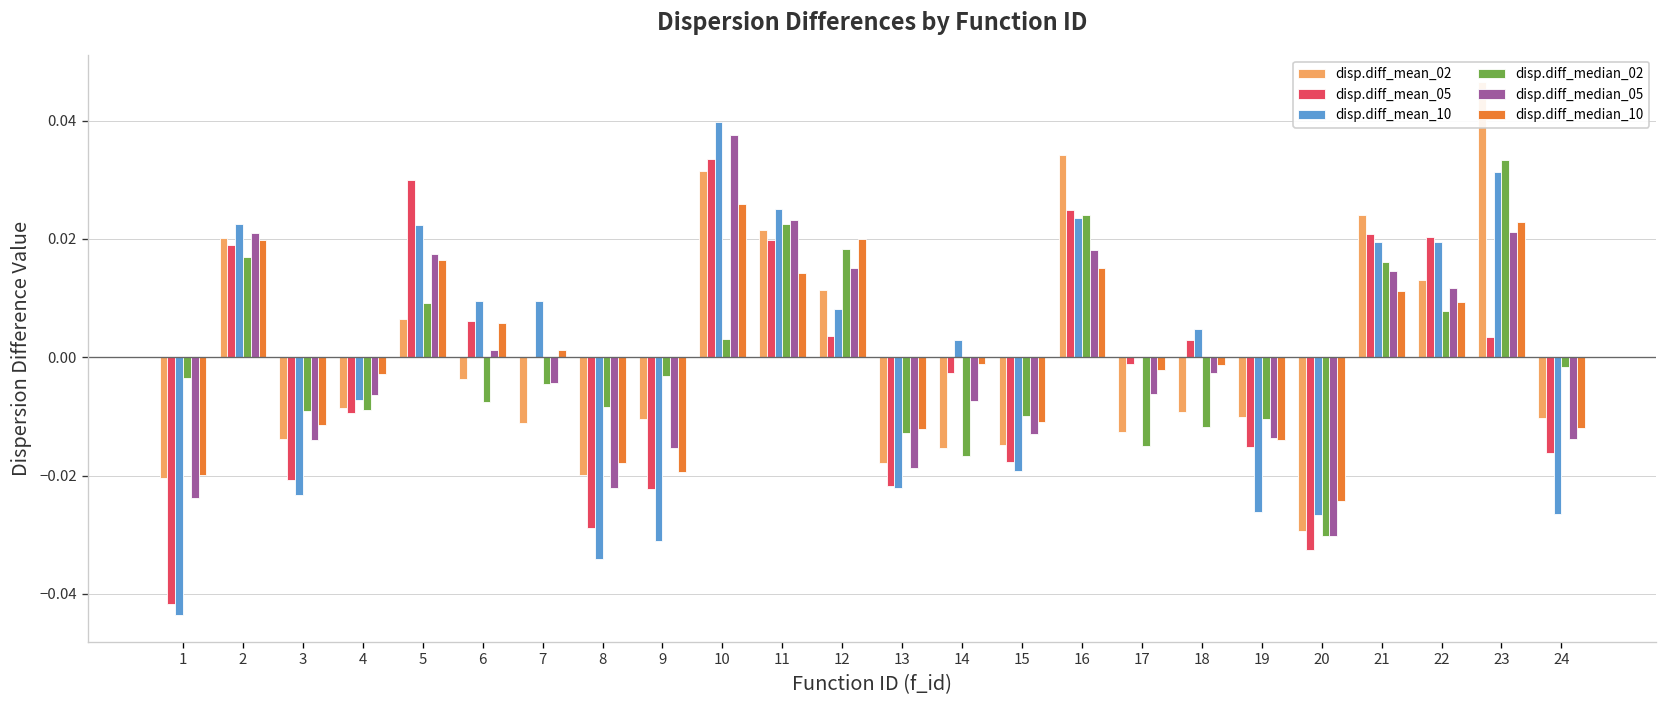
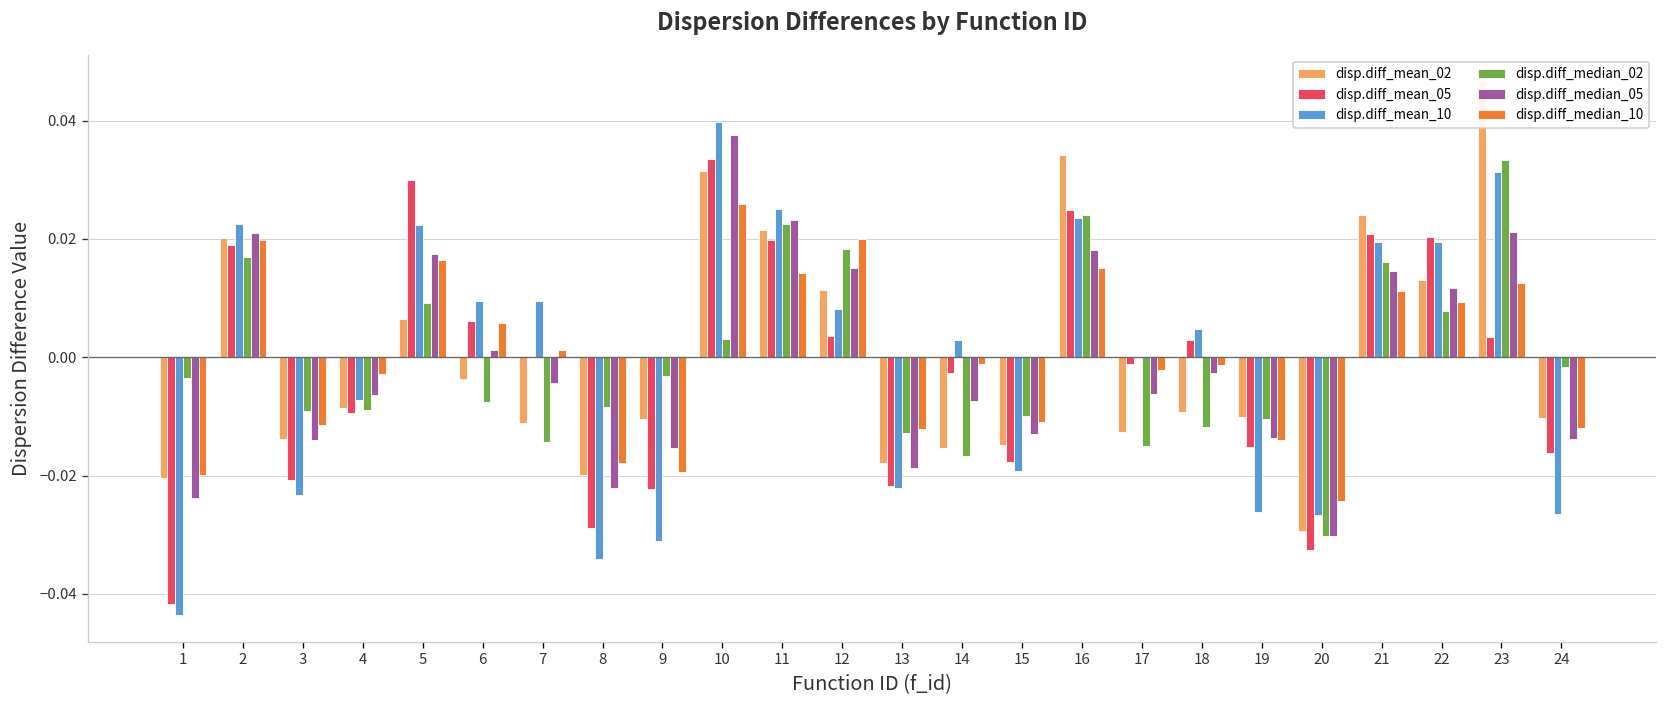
disp.diff_median_02, 7: -0.004 -> -0.014
disp.diff_median_10, 23: 0.023 -> 0.012
